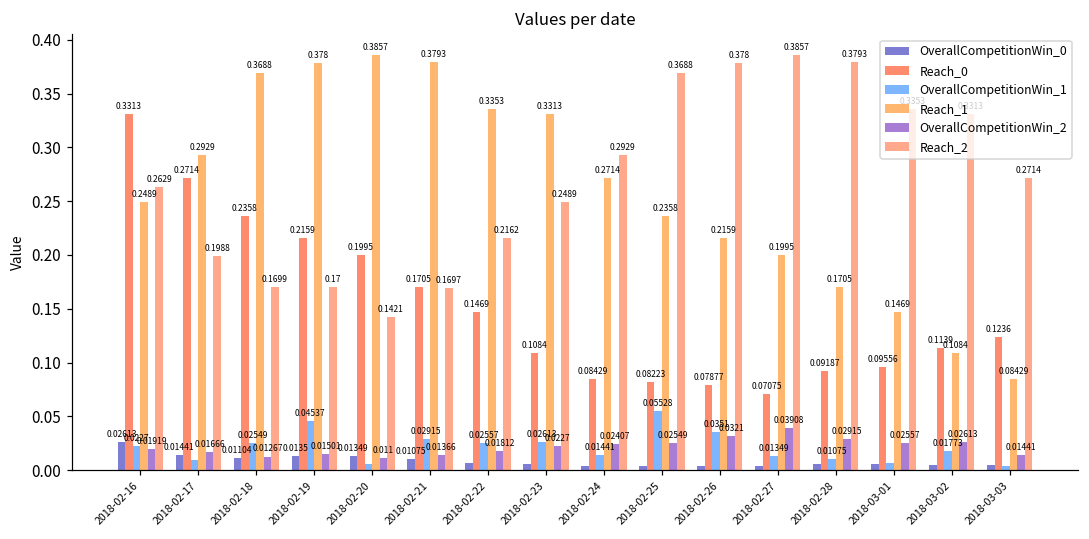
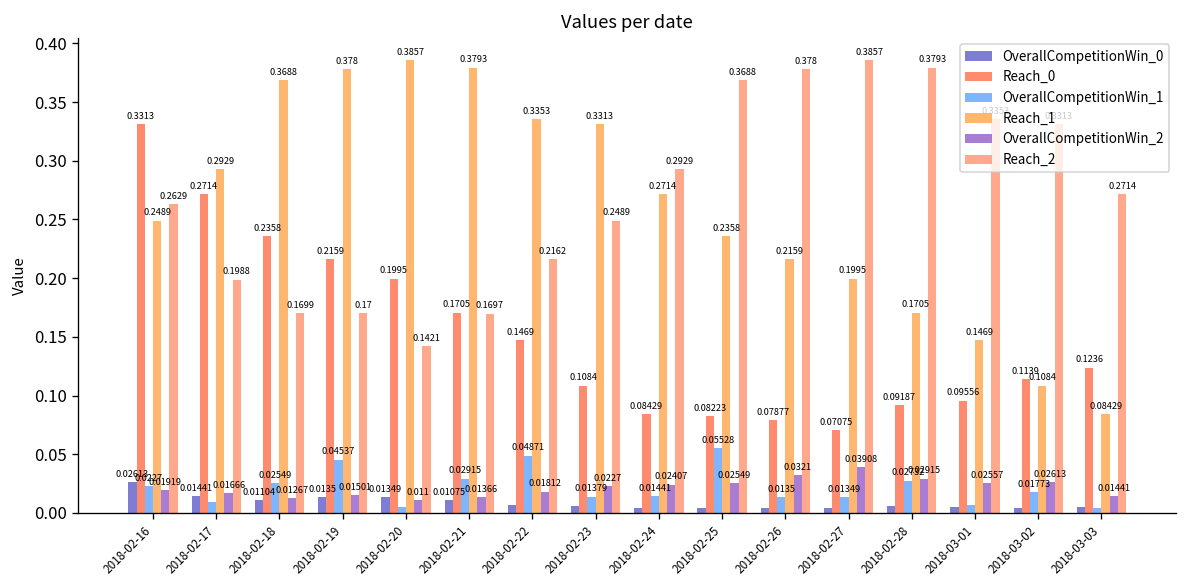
OverallCompetitionWin_1, 2018-02-22: 0.02557 -> 0.04871
OverallCompetitionWin_1, 2018-02-23: 0.02613 -> 0.01379
OverallCompetitionWin_1, 2018-02-26: 0.0351 -> 0.0135
OverallCompetitionWin_1, 2018-02-28: 0.01075 -> 0.02732
